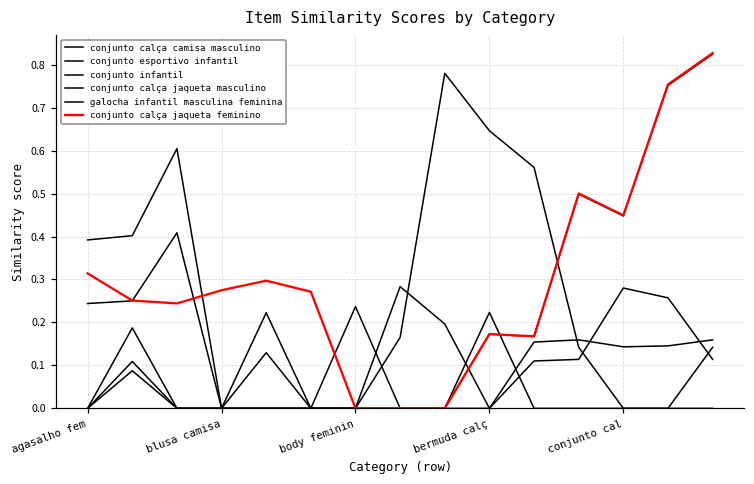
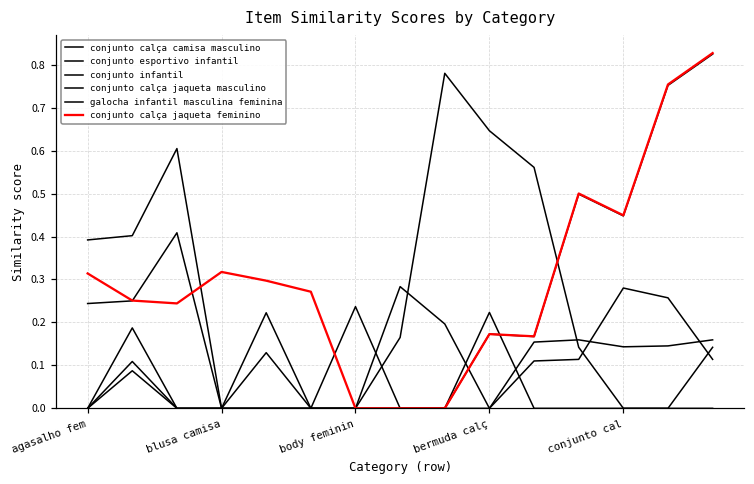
conjunto calça jaqueta feminino, blusa camisa: 0.27 -> 0.32
